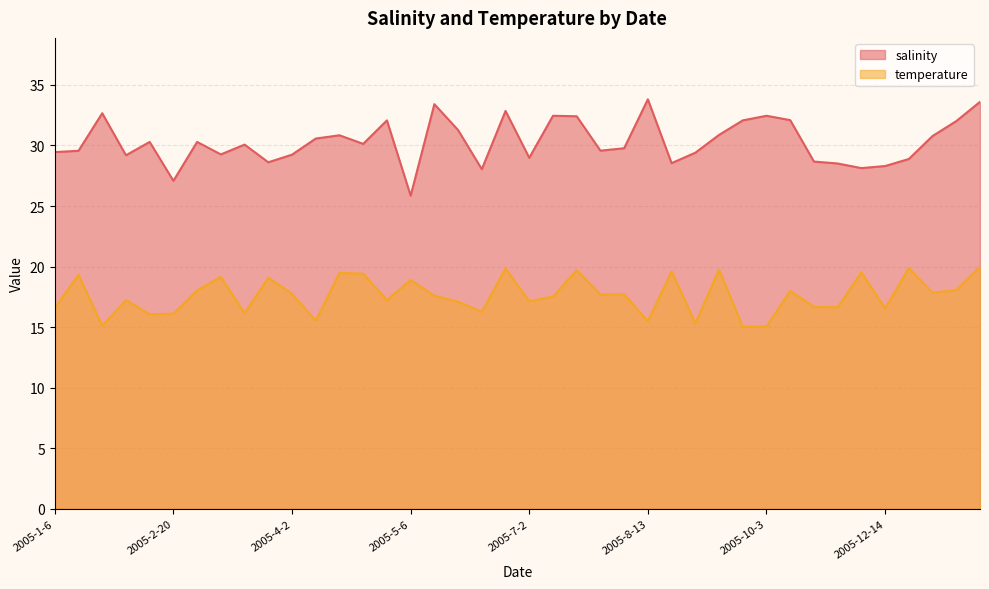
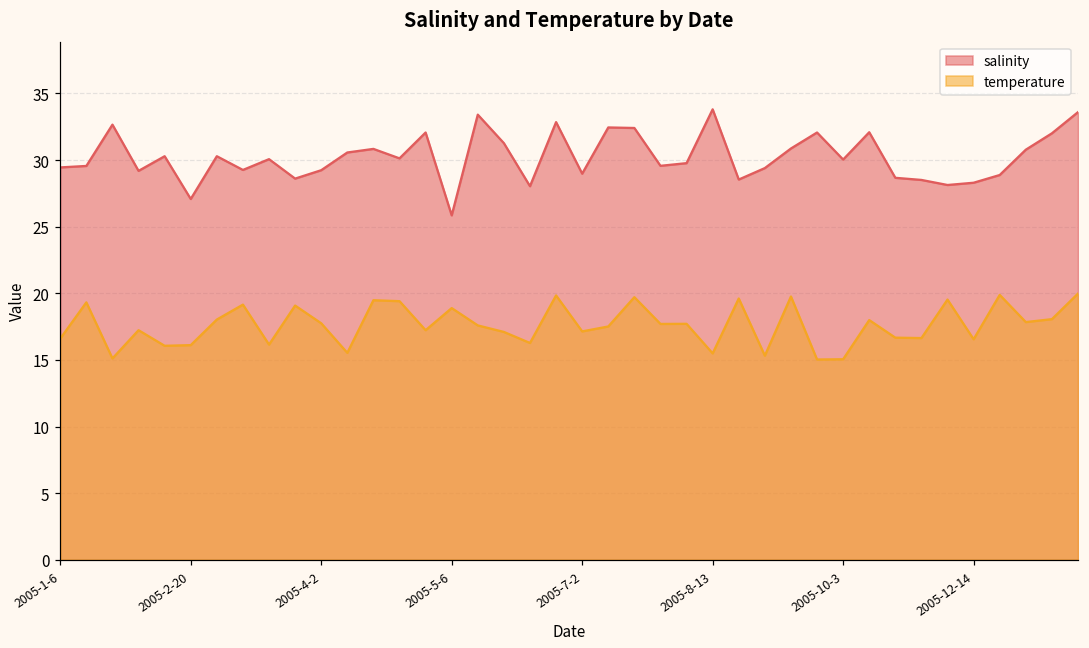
salinity, 2005-10-3: 32.5 -> 30.0
